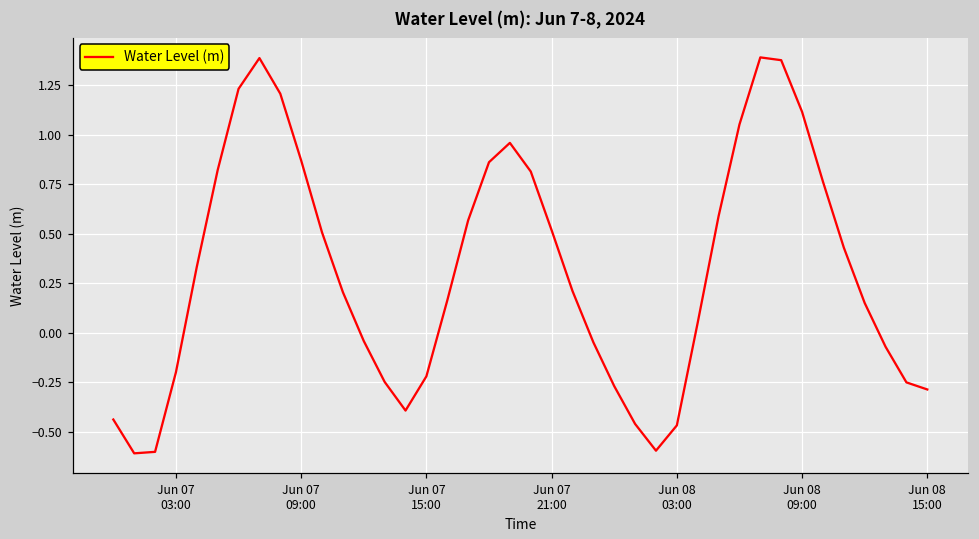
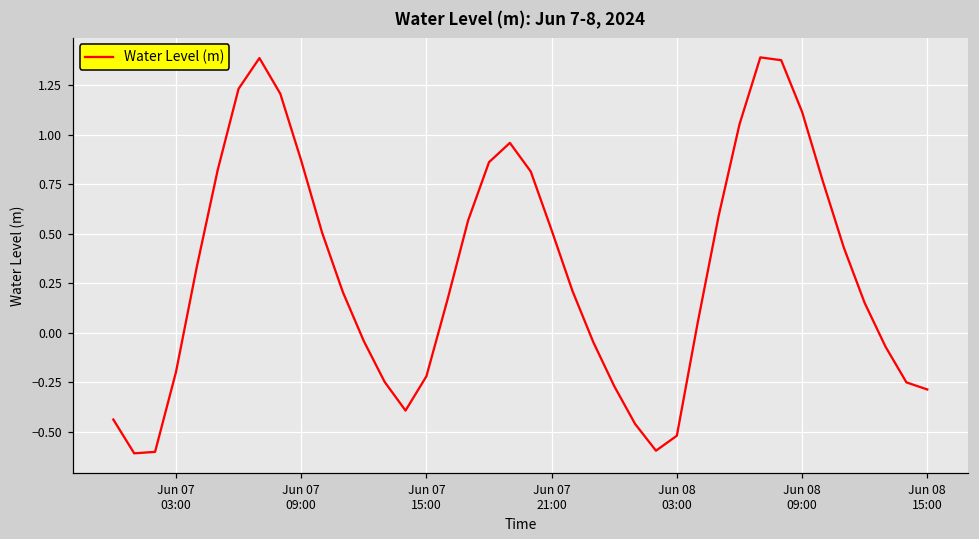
Jun 08 03:00: -0.47 -> -0.52
